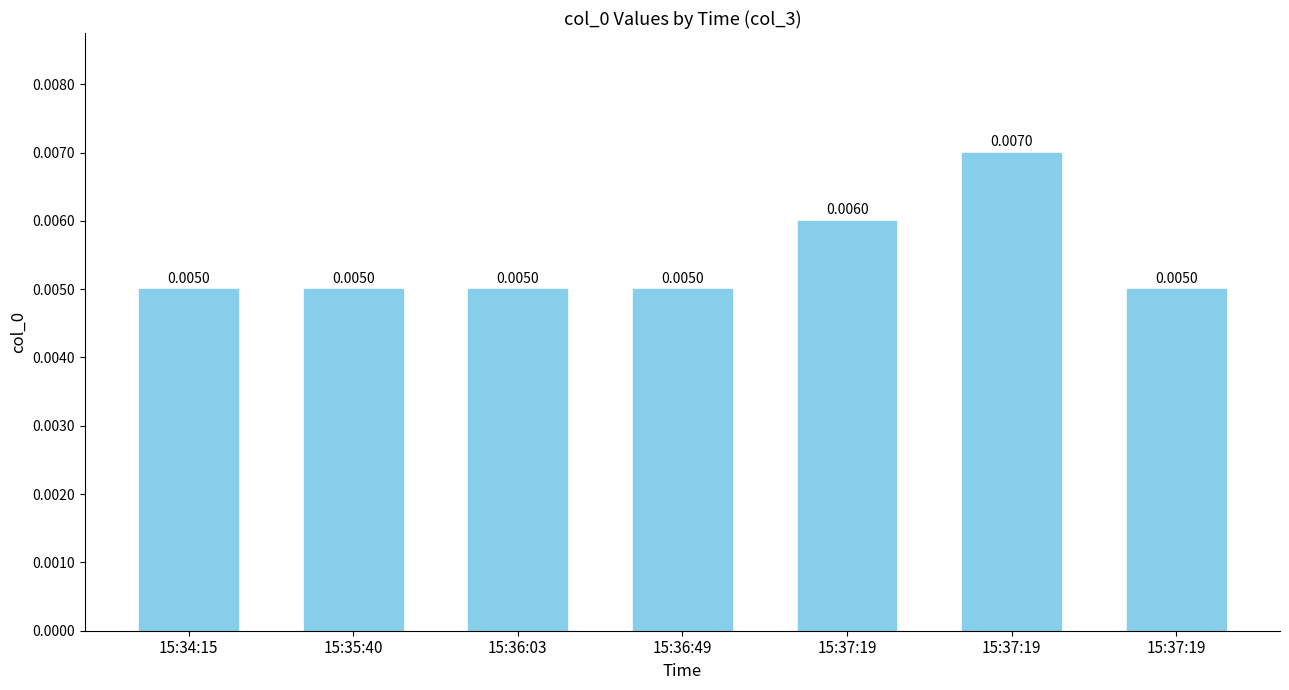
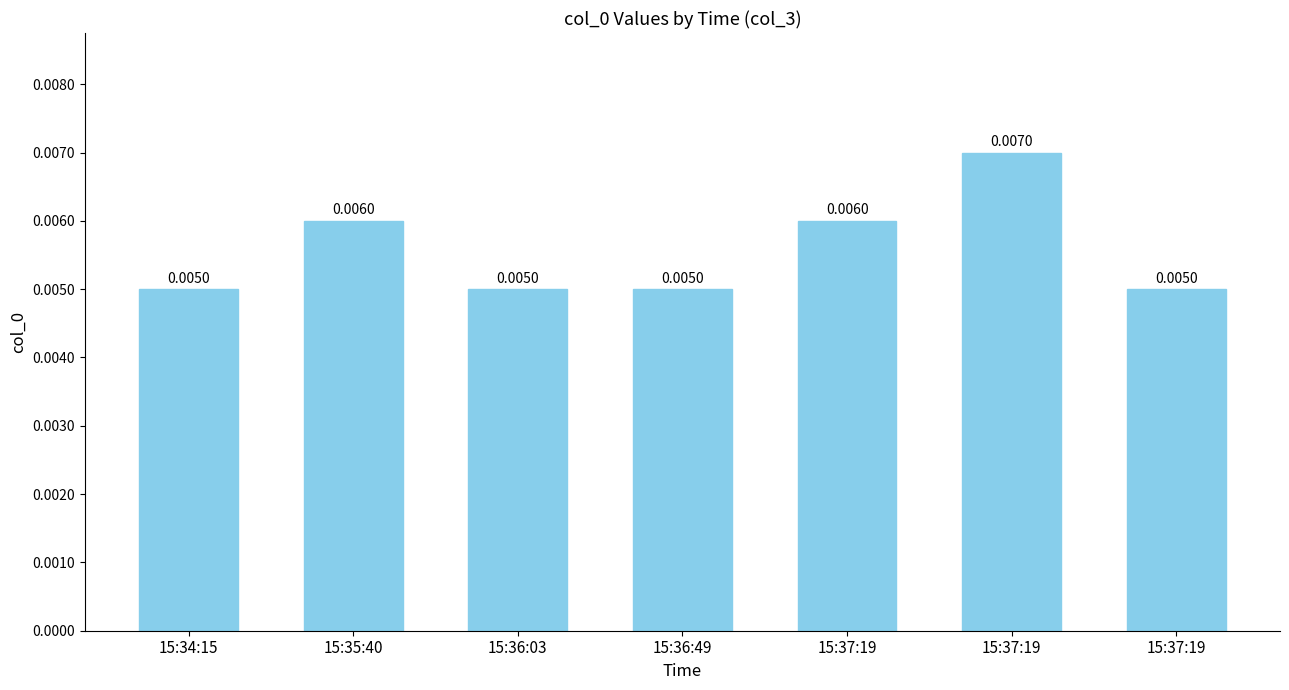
15:35:40: 0.0050 -> 0.0060
